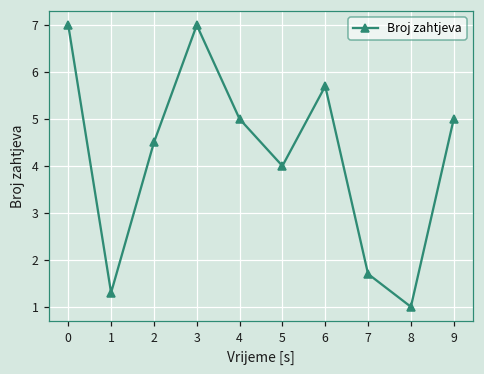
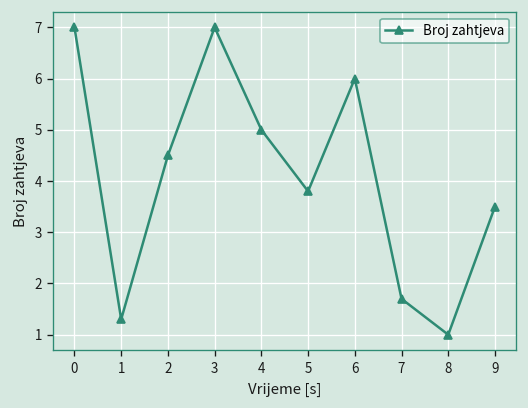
5: 4.0 -> 3.8
6: 5.7 -> 6.0
9: 5.0 -> 3.5
